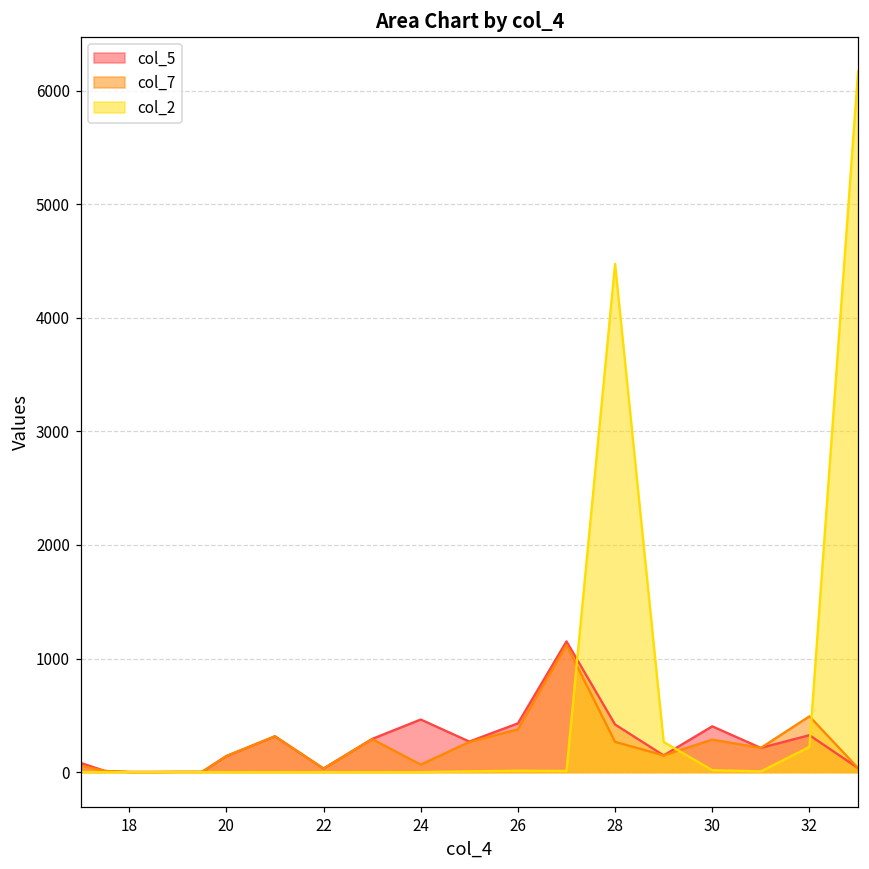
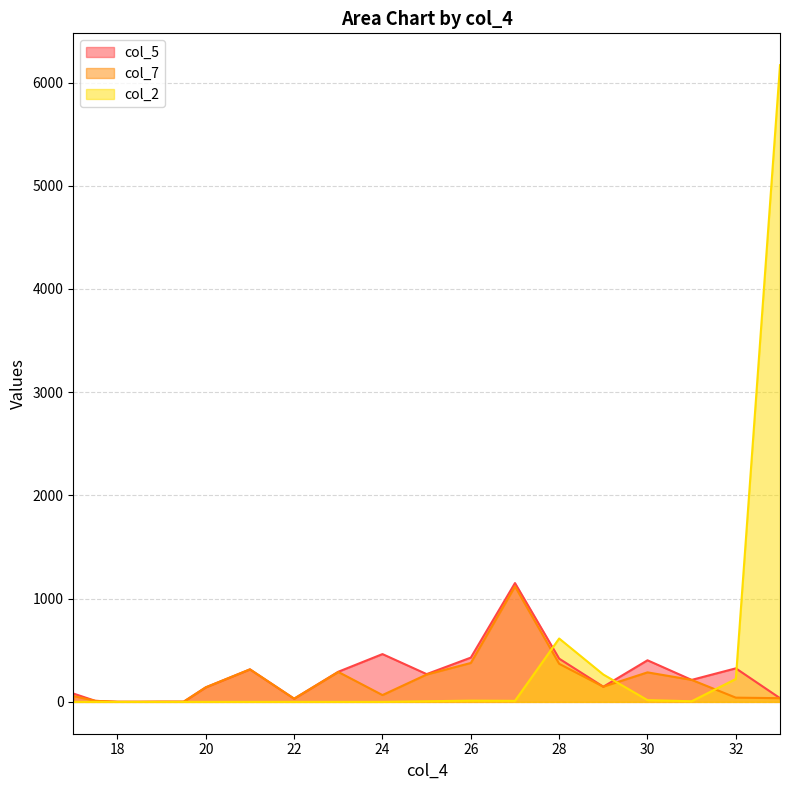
col_7, 28: 270 -> 370
col_2, 28: 4480 -> 610
col_7, 32: 490 -> 40
